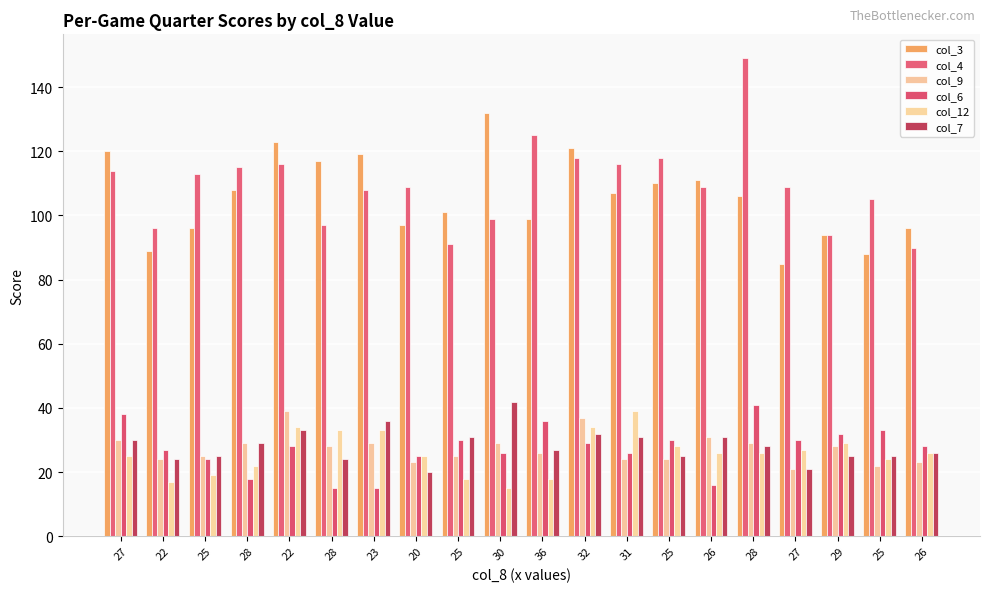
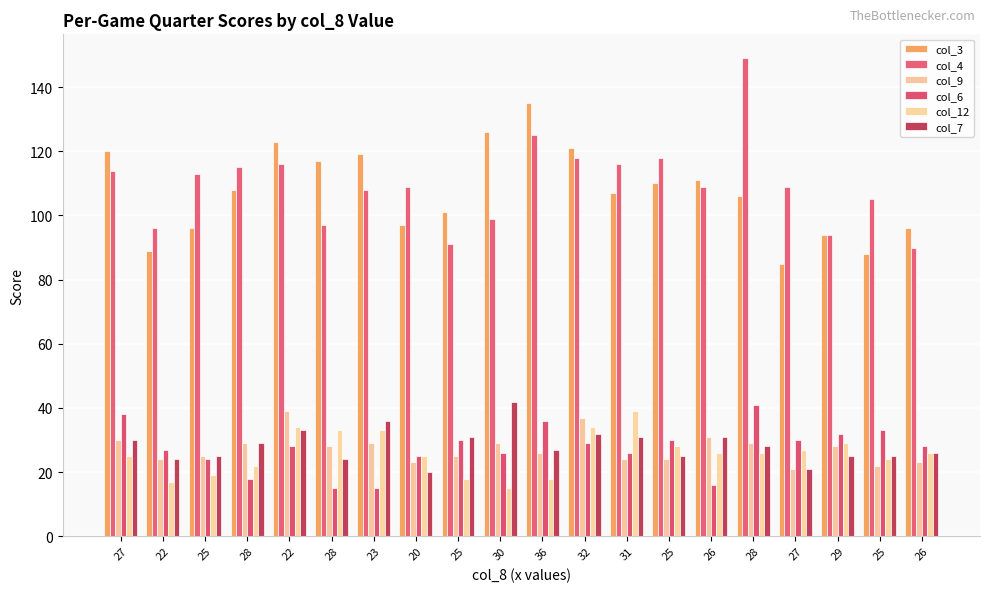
col_3, 30: 132 -> 126
col_3, 36: 99 -> 135
